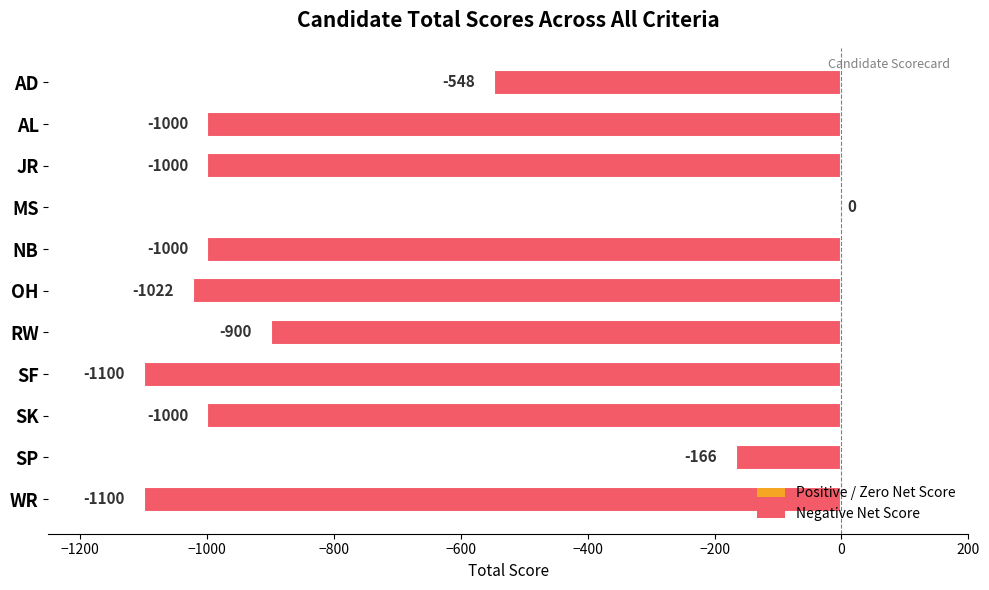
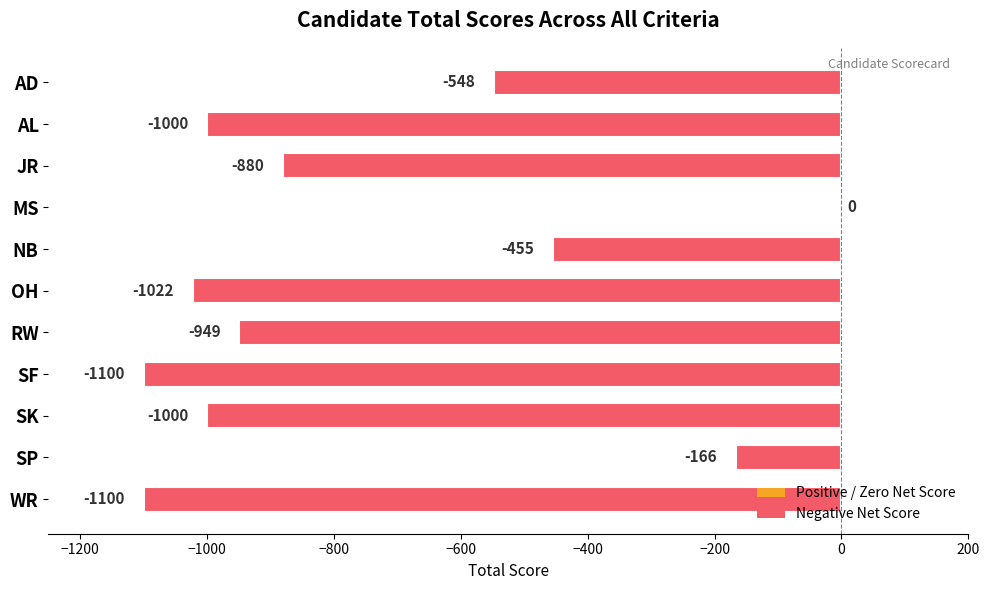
JR: -1000 -> -880
NB: -1000 -> -455
RW: -900 -> -949
